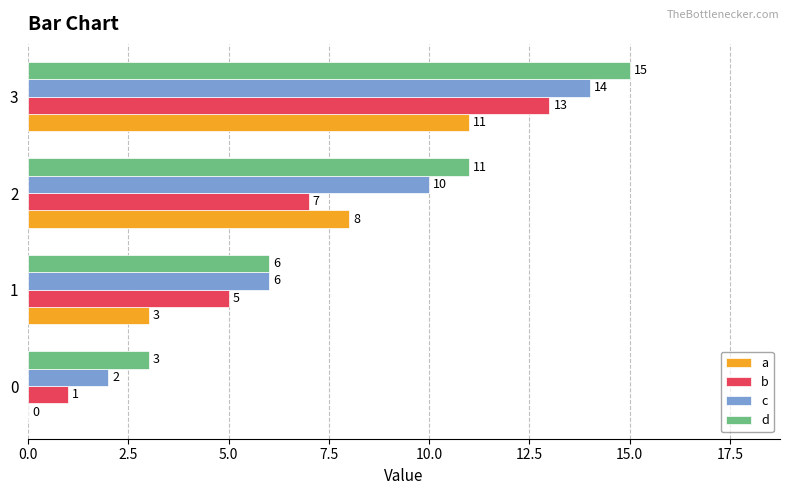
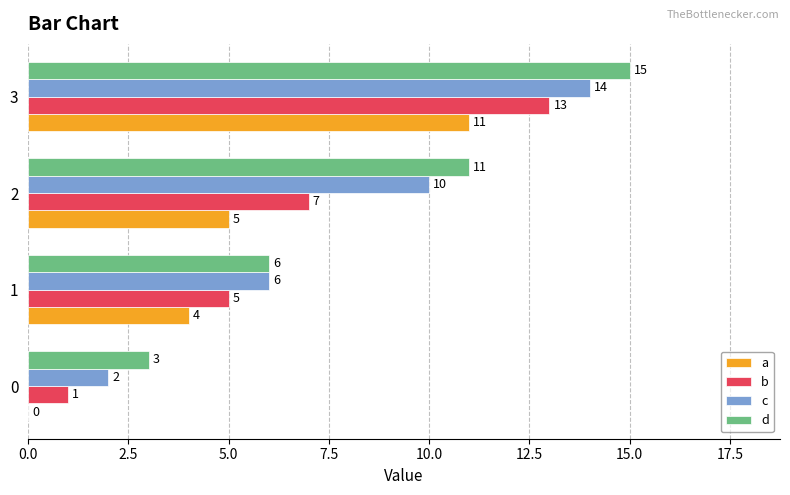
a, 2: 8 -> 5
a, 1: 3 -> 4
